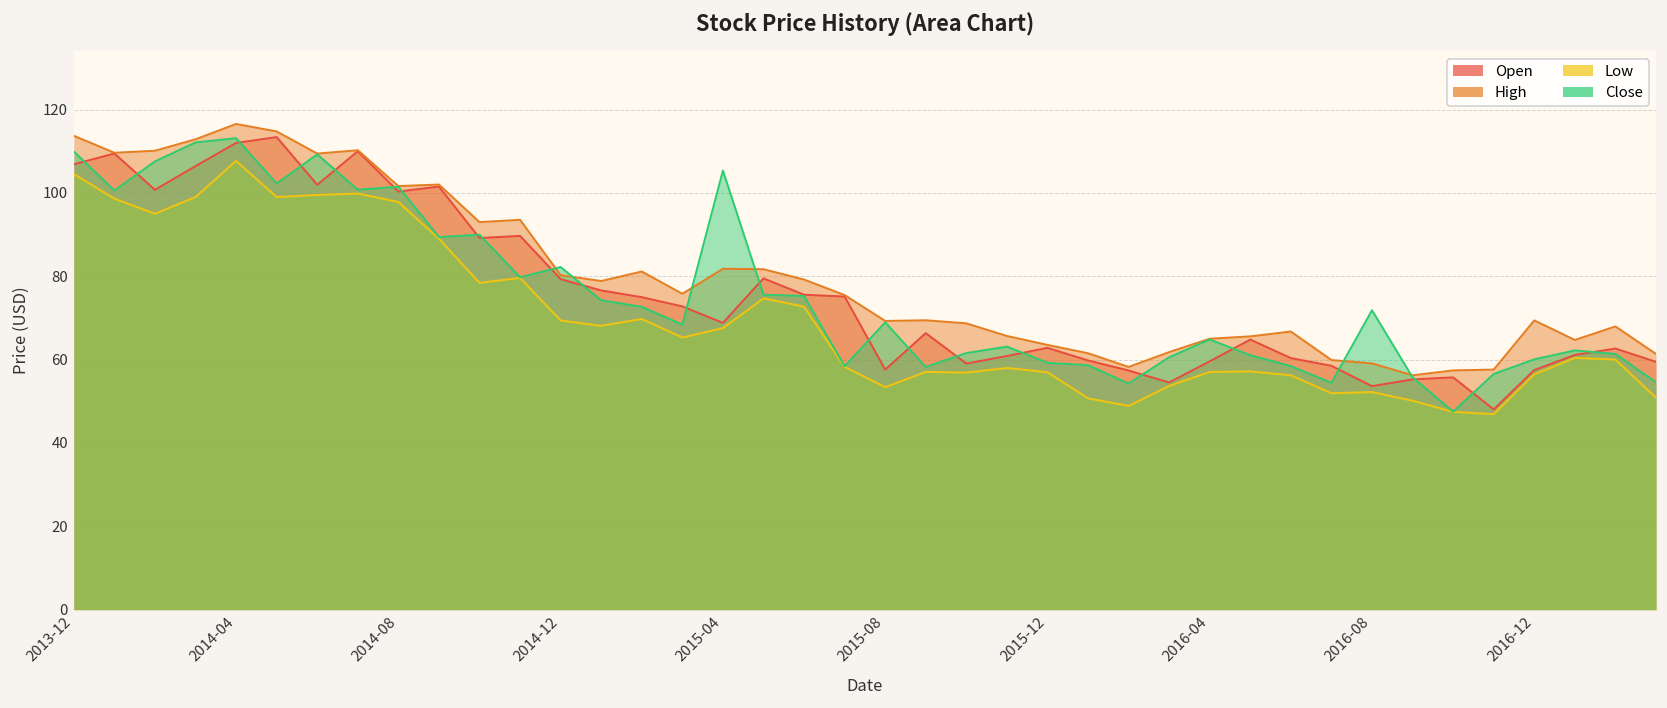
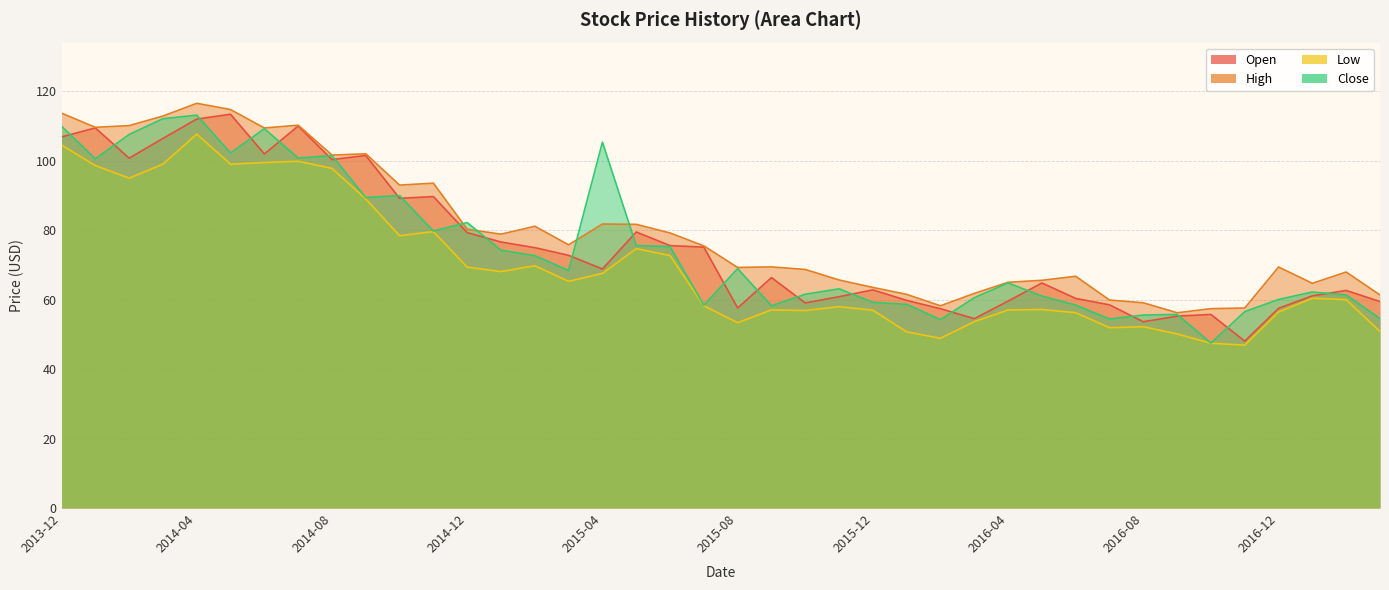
Close, 2016-08: 72 -> 56
